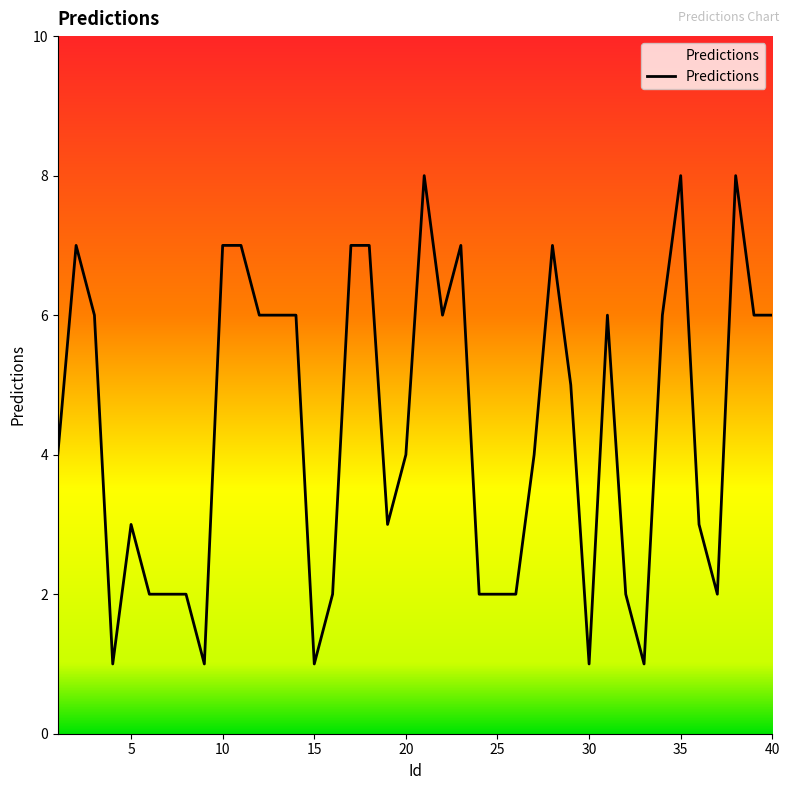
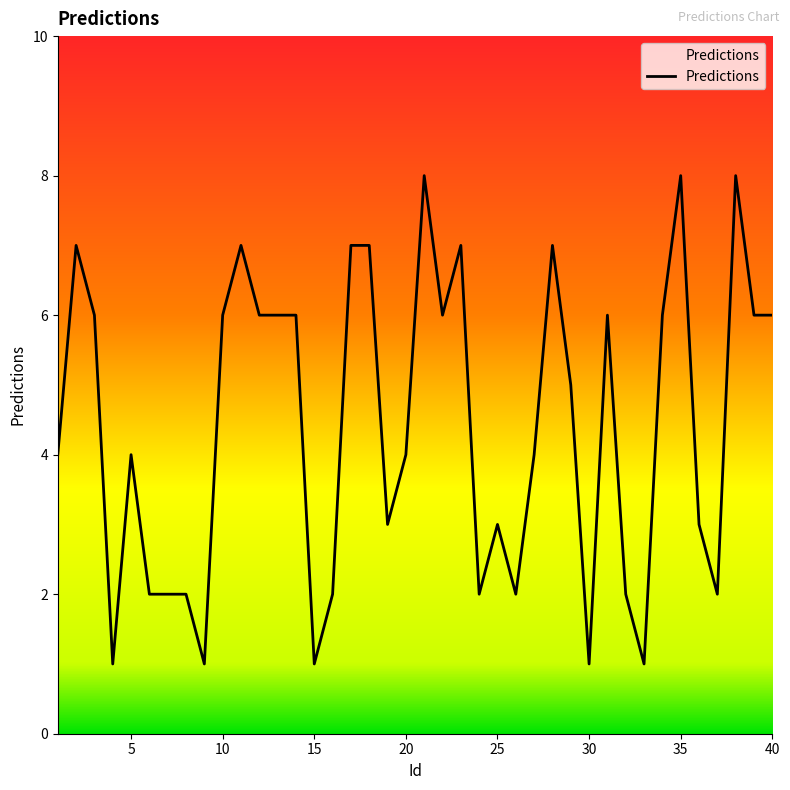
5: 3 -> 4
10: 7 -> 6
25: 2 -> 3
